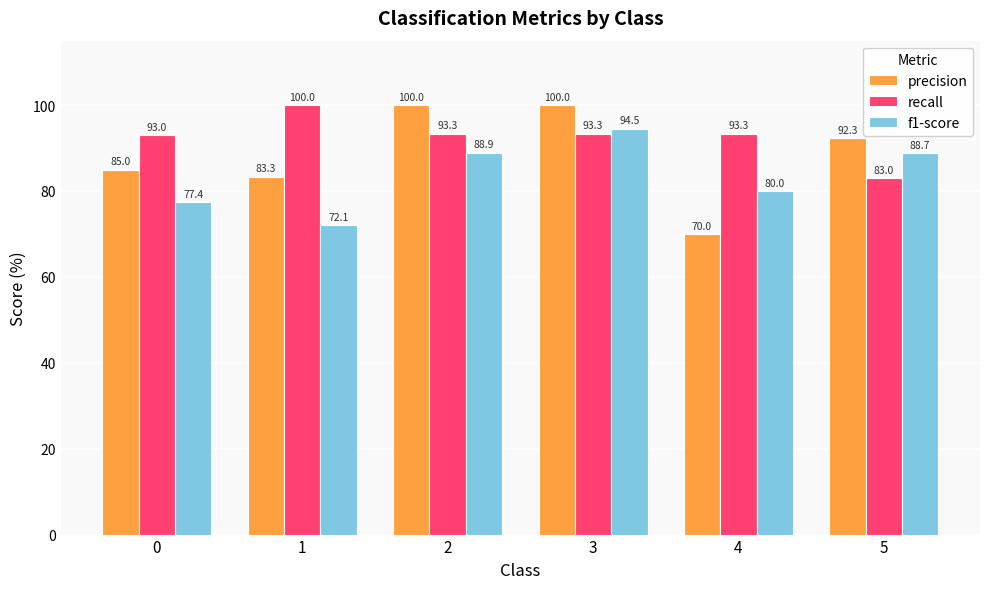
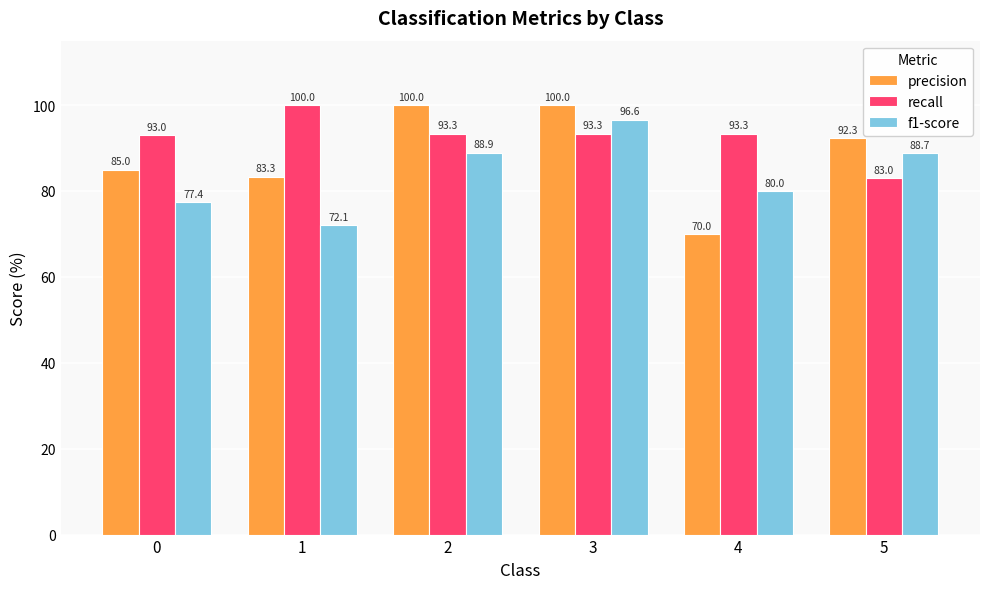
f1-score, 3: 94.5 -> 96.6
